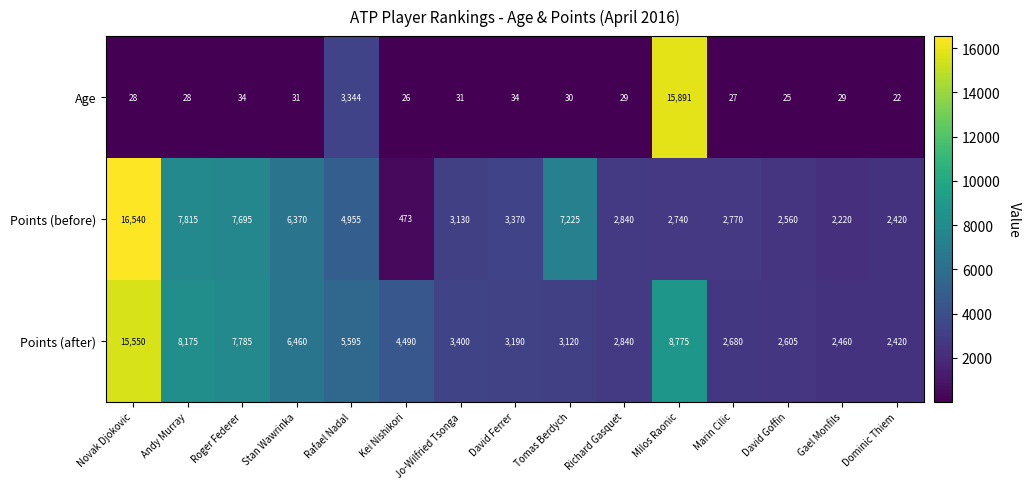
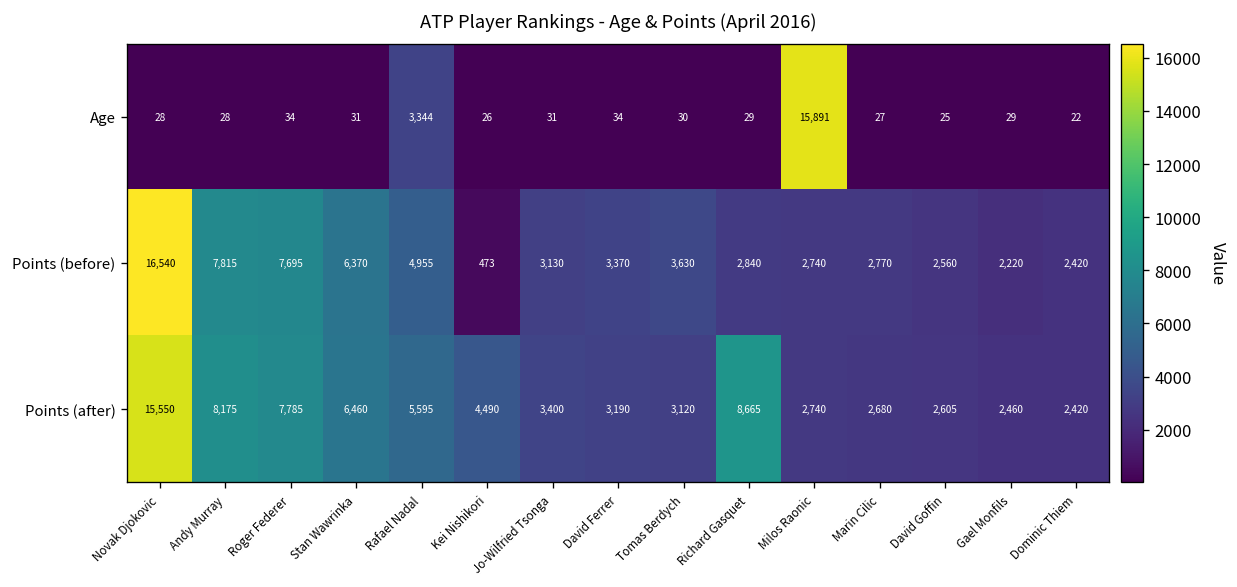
Points (before), Tomas Berdych: 7,225 -> 3,630
Points (after), Richard Gasquet: 2,840 -> 8,665
Points (after), Milos Raonic: 8,775 -> 2,740
